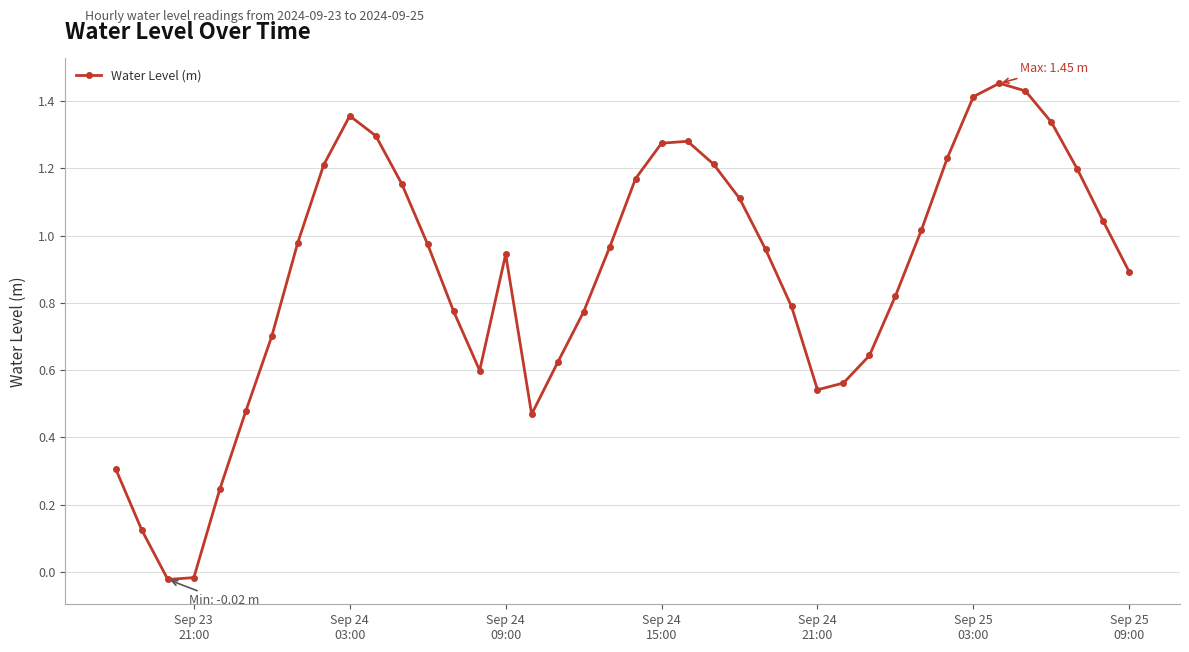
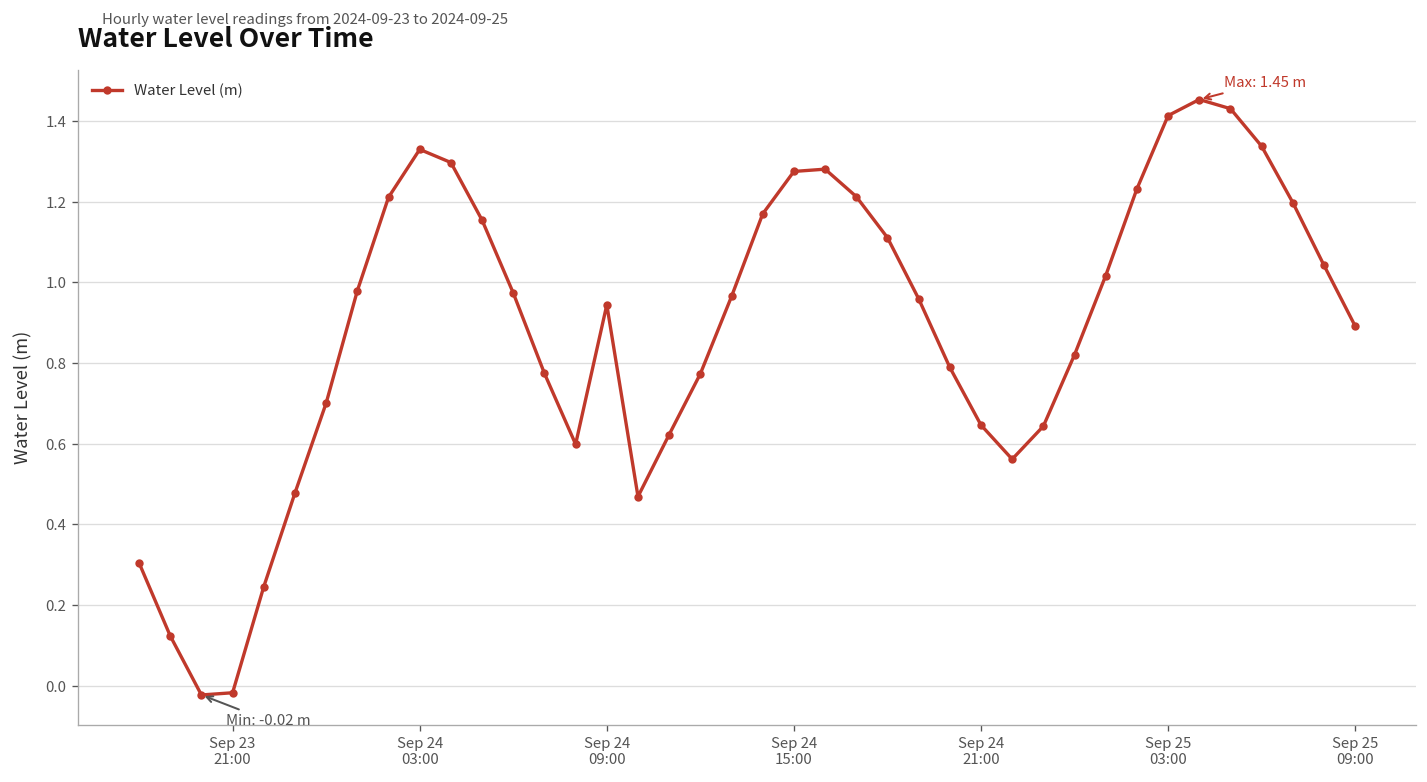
Sep 24 03:00: 1.36 -> 1.33
Sep 24 21:00: 0.54 -> 0.65
